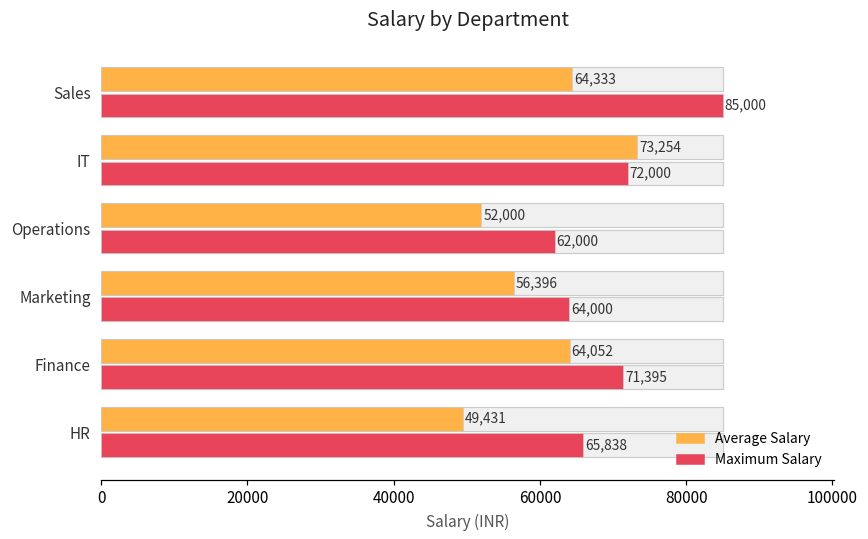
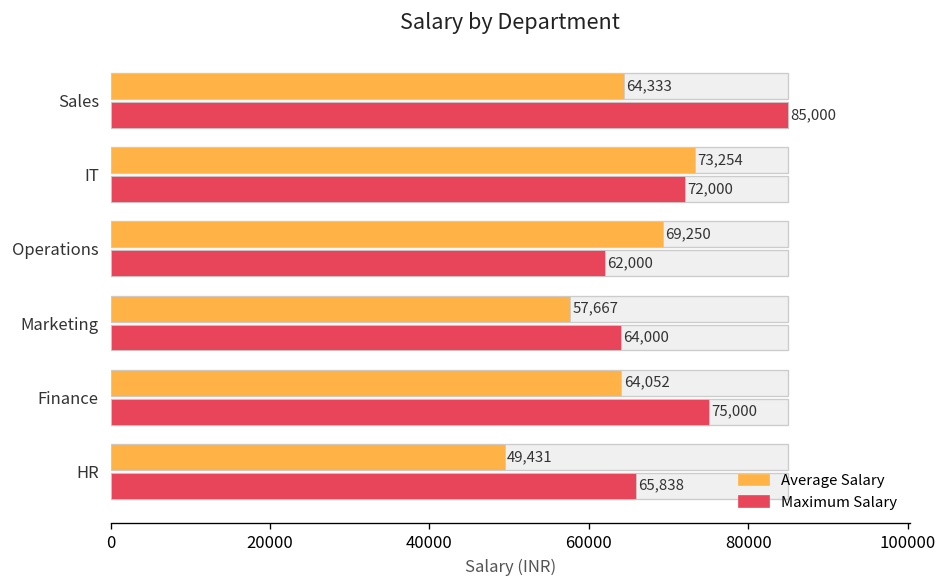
Average Salary, Operations: 52,000 -> 69,250
Average Salary, Marketing: 56,396 -> 57,667
Maximum Salary, Finance: 71,395 -> 75,000
